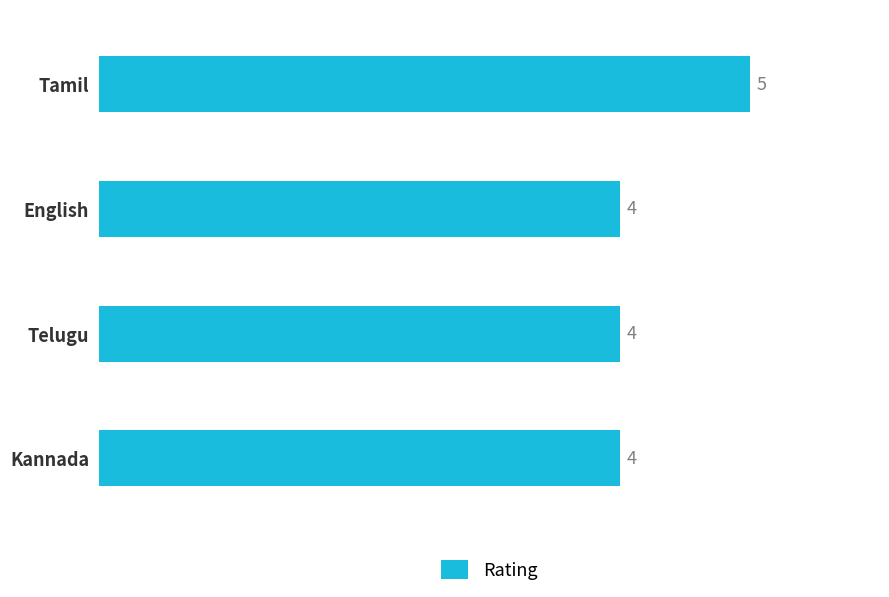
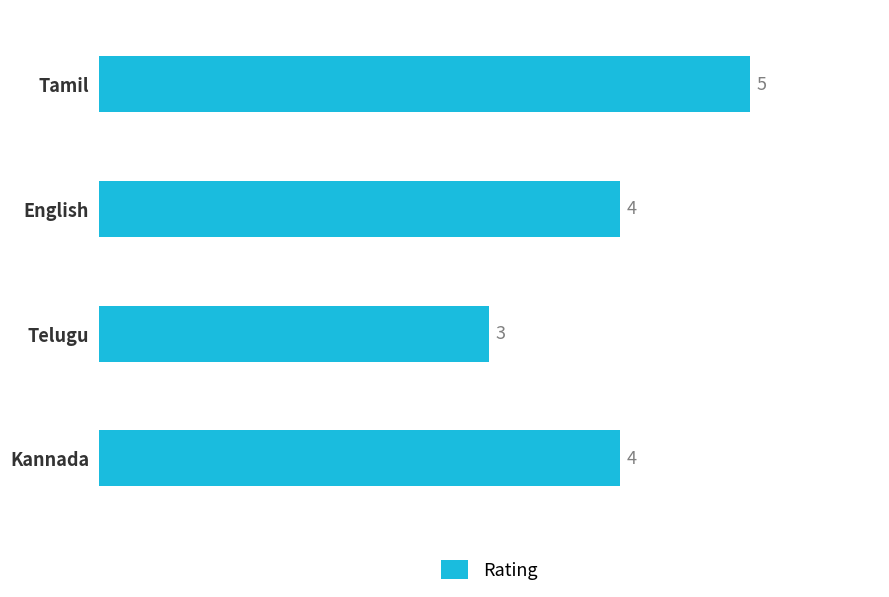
Telugu: 4 -> 3
